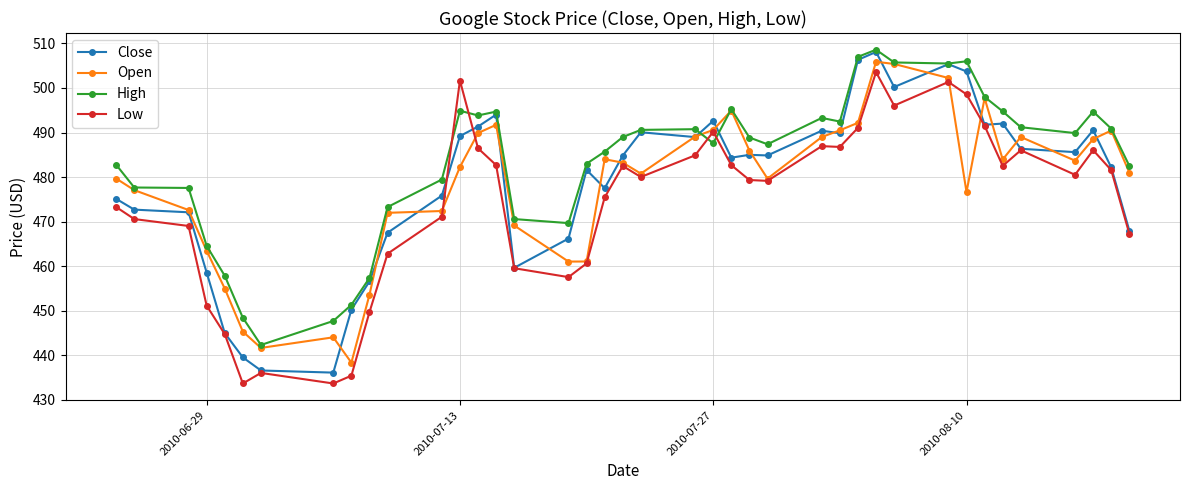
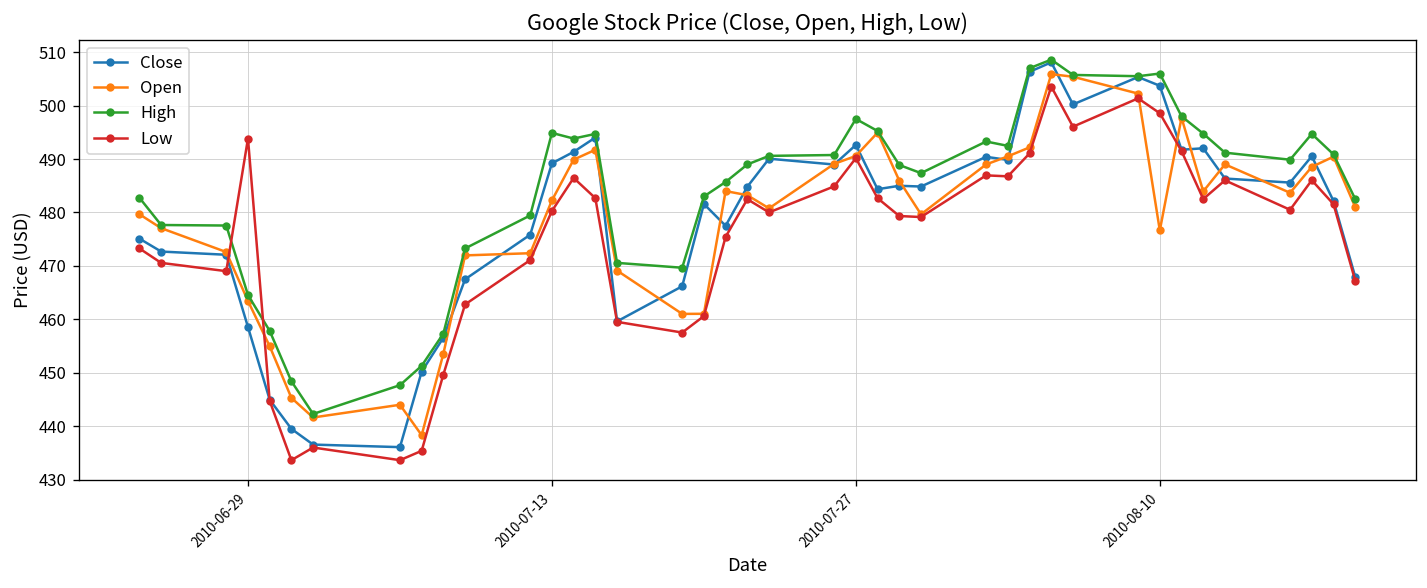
Low, 2010-06-29: 451 -> 494
Low, 2010-07-13: 502 -> 480
High, 2010-07-27: 488 -> 498
